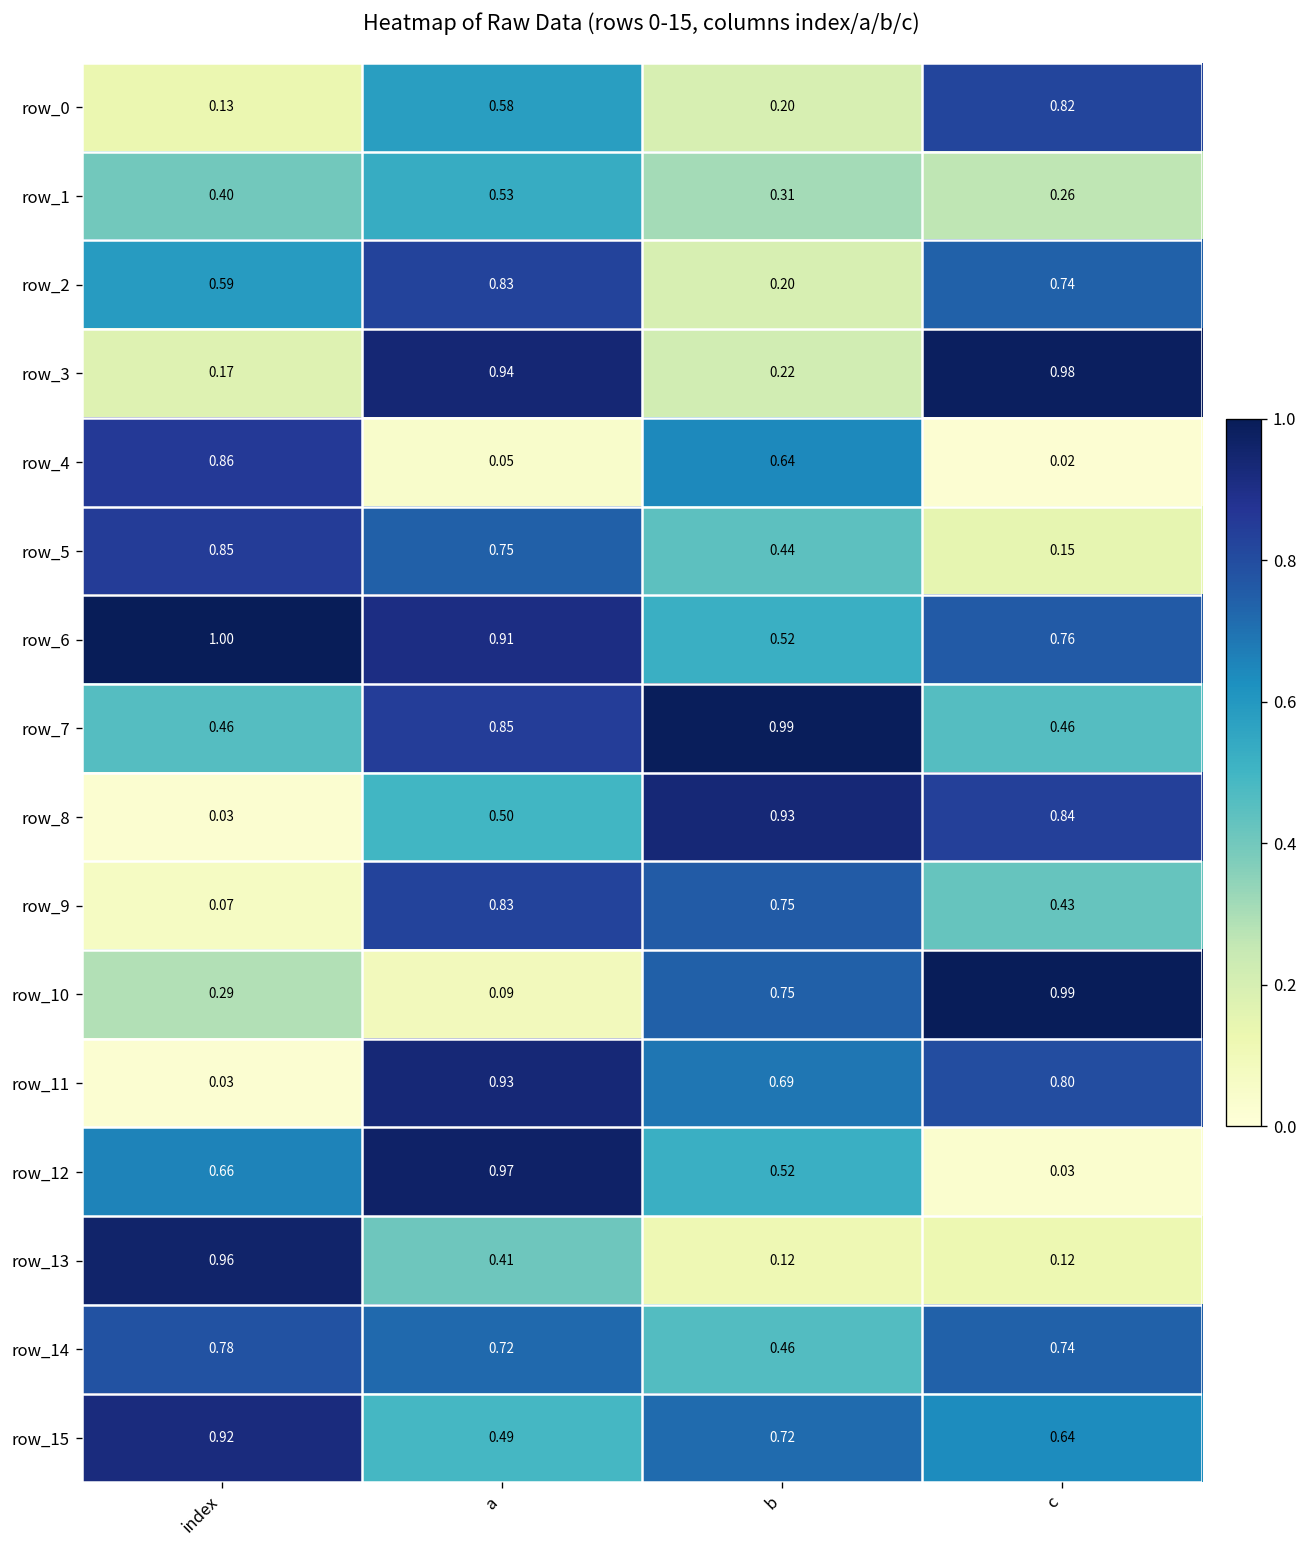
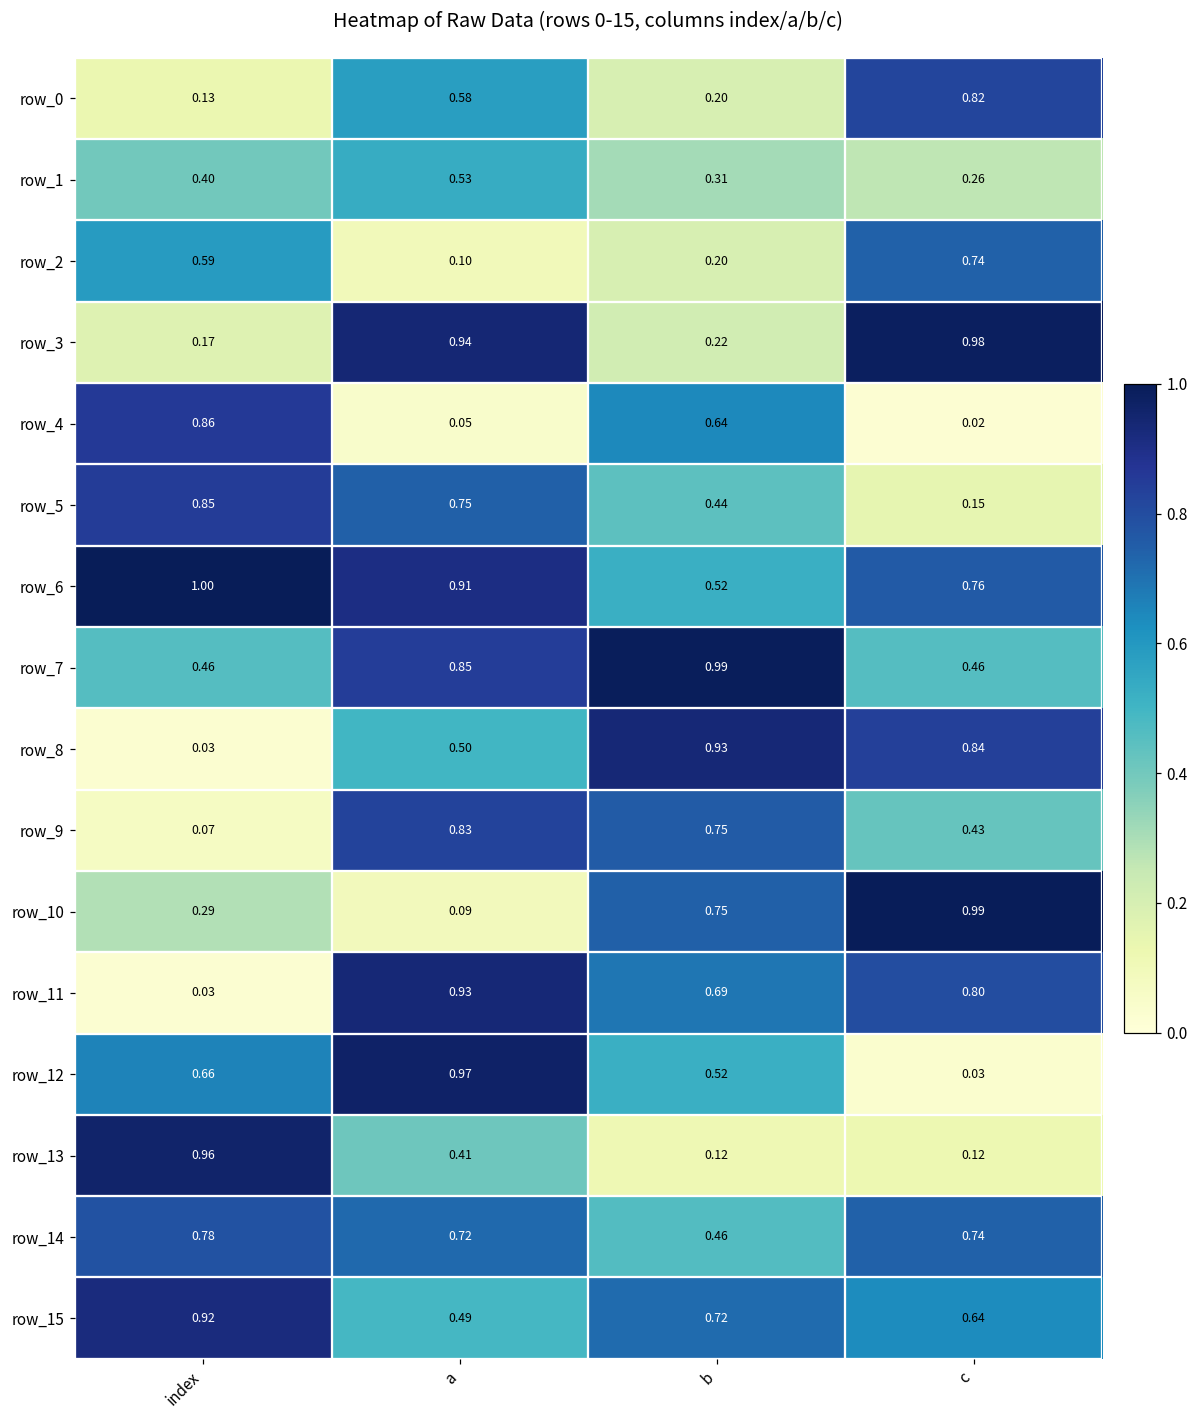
row_2, a: 0.83 -> 0.10
